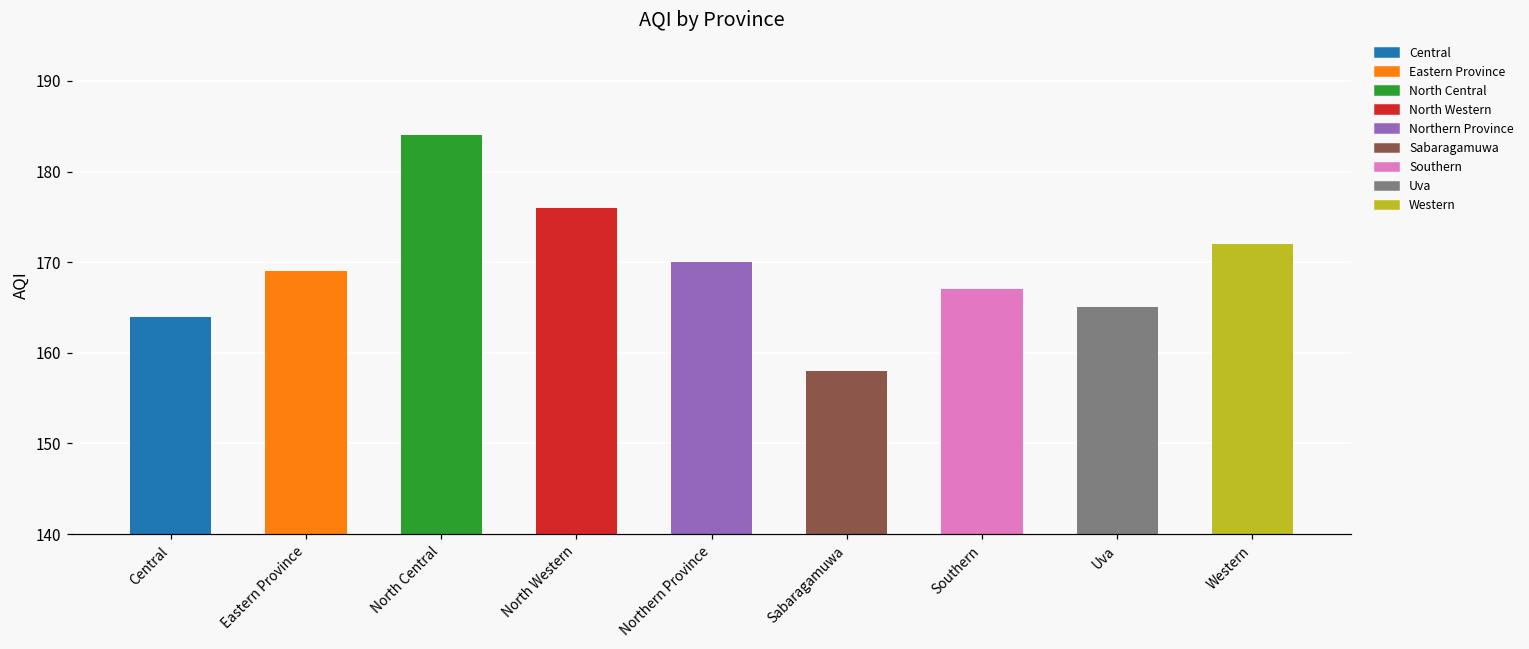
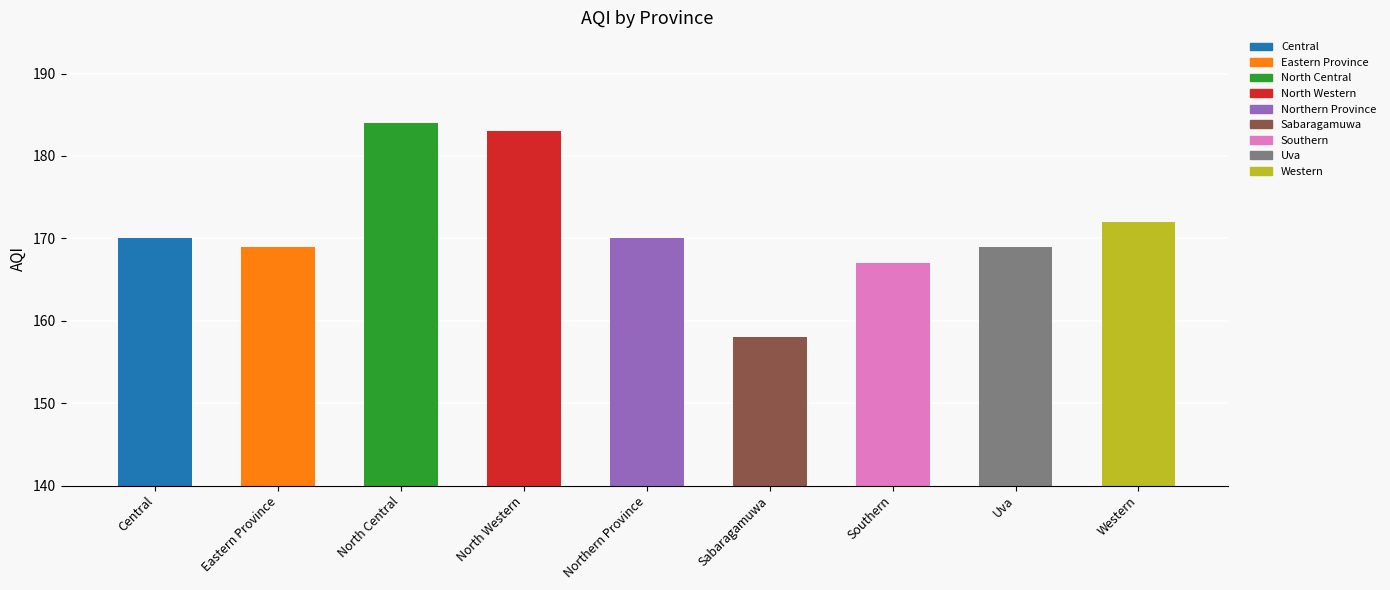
Central: 164 -> 170
North Western: 176 -> 183
Uva: 165 -> 169
